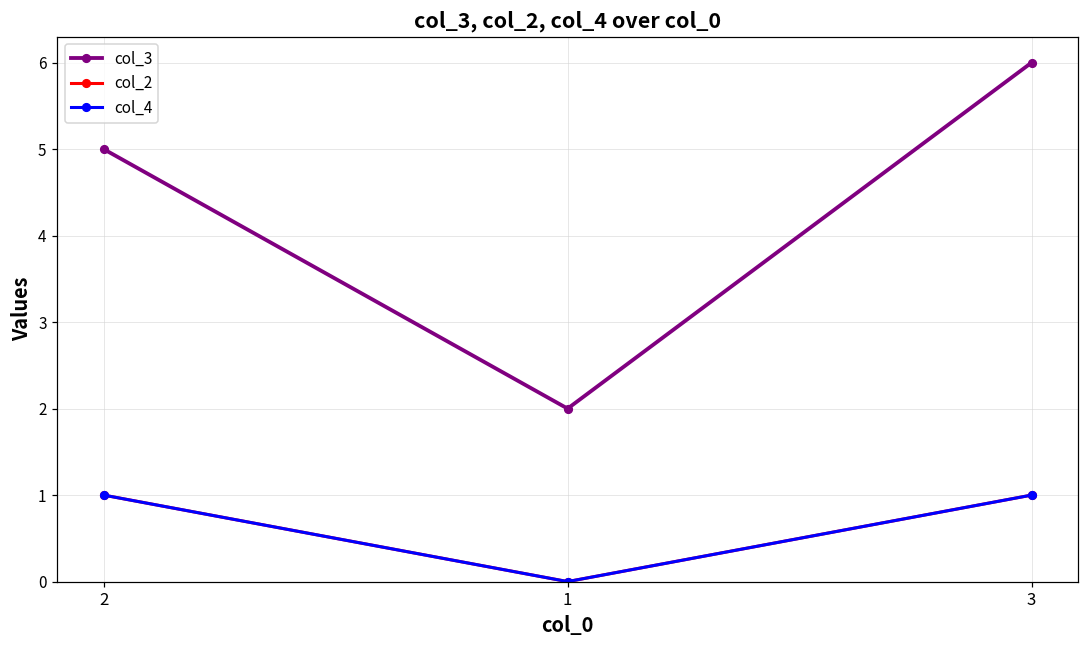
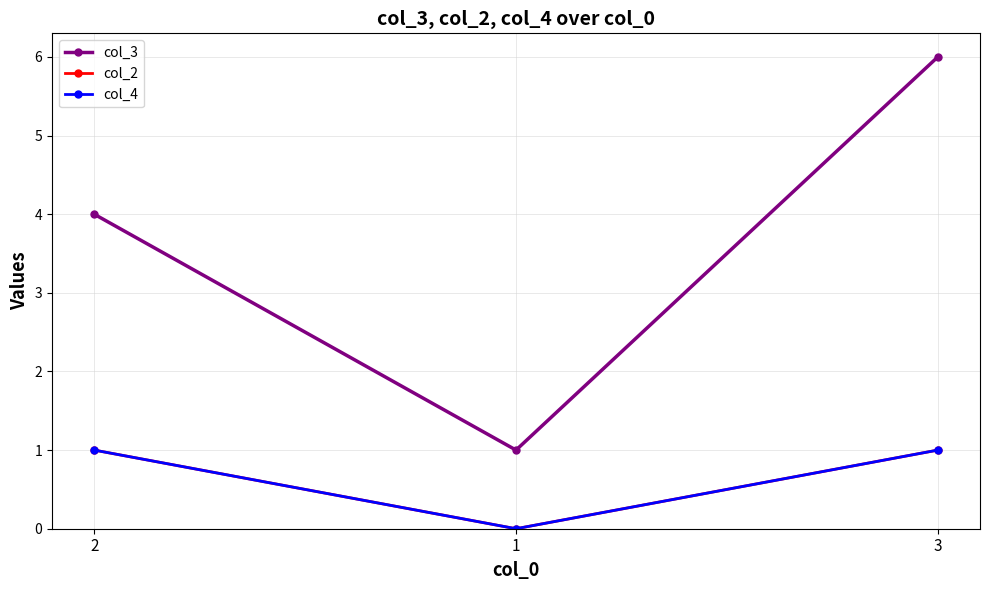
col_3, 2: 5 -> 4
col_3, 1: 2 -> 1
